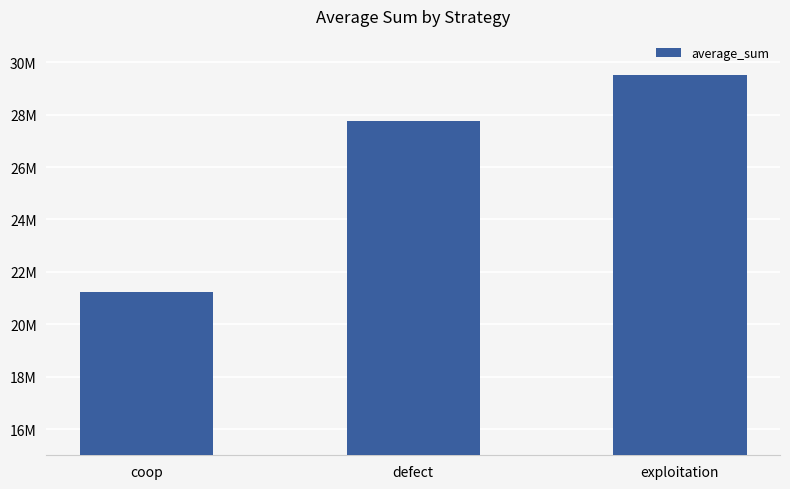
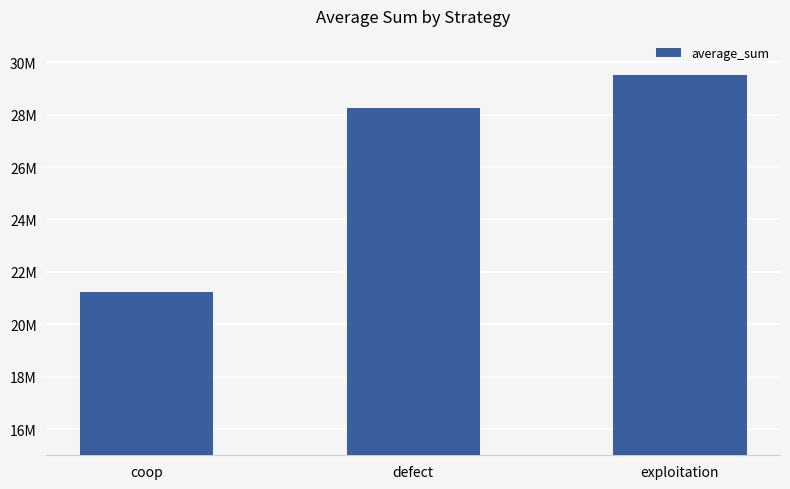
defect: 27800000 -> 28300000
